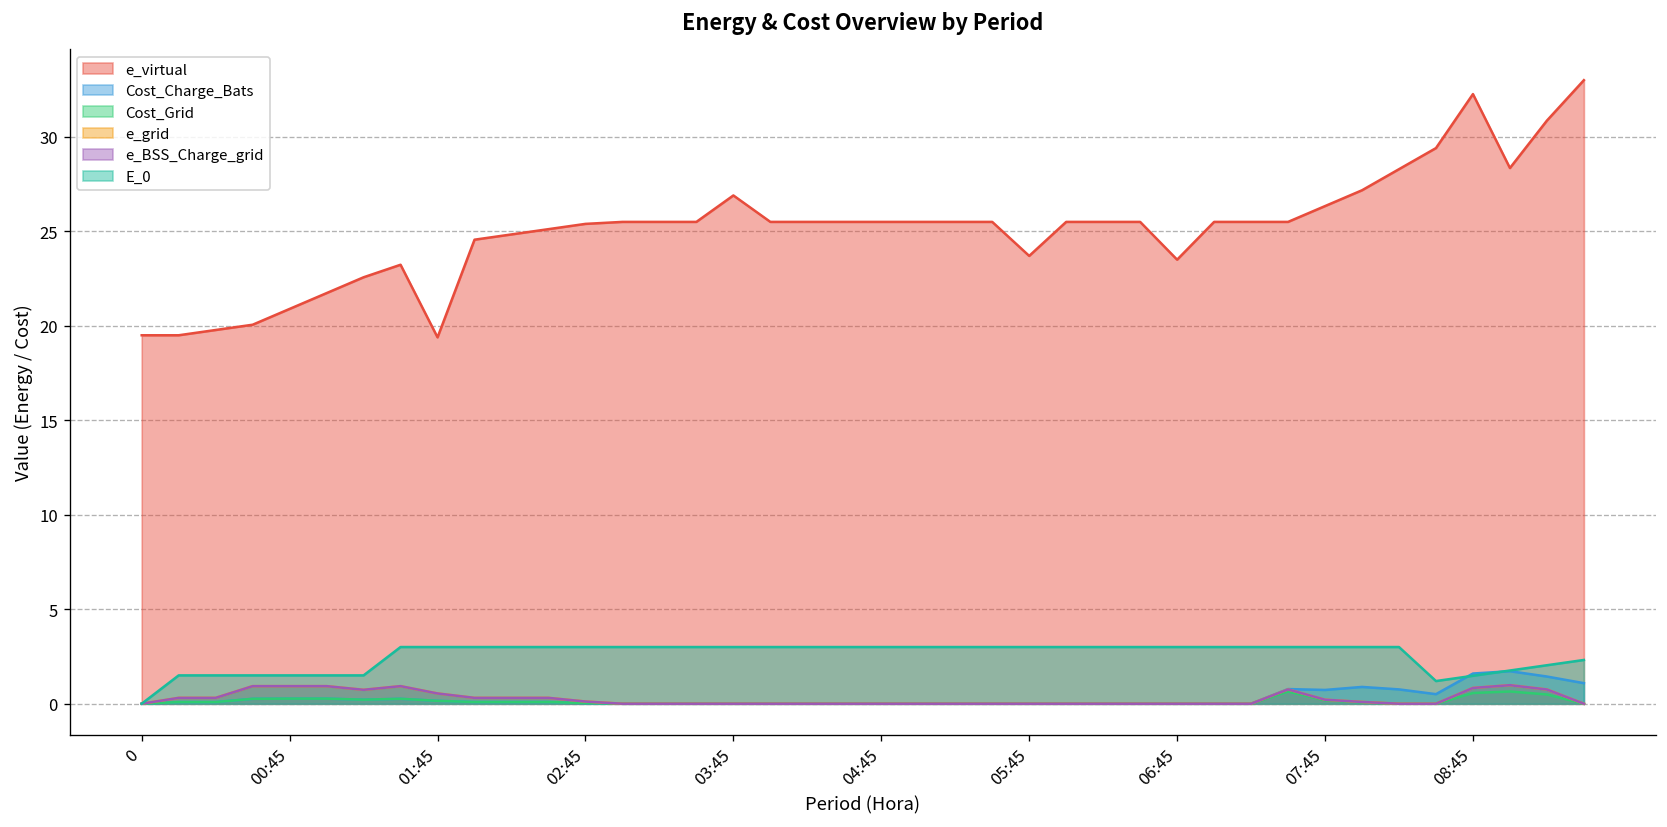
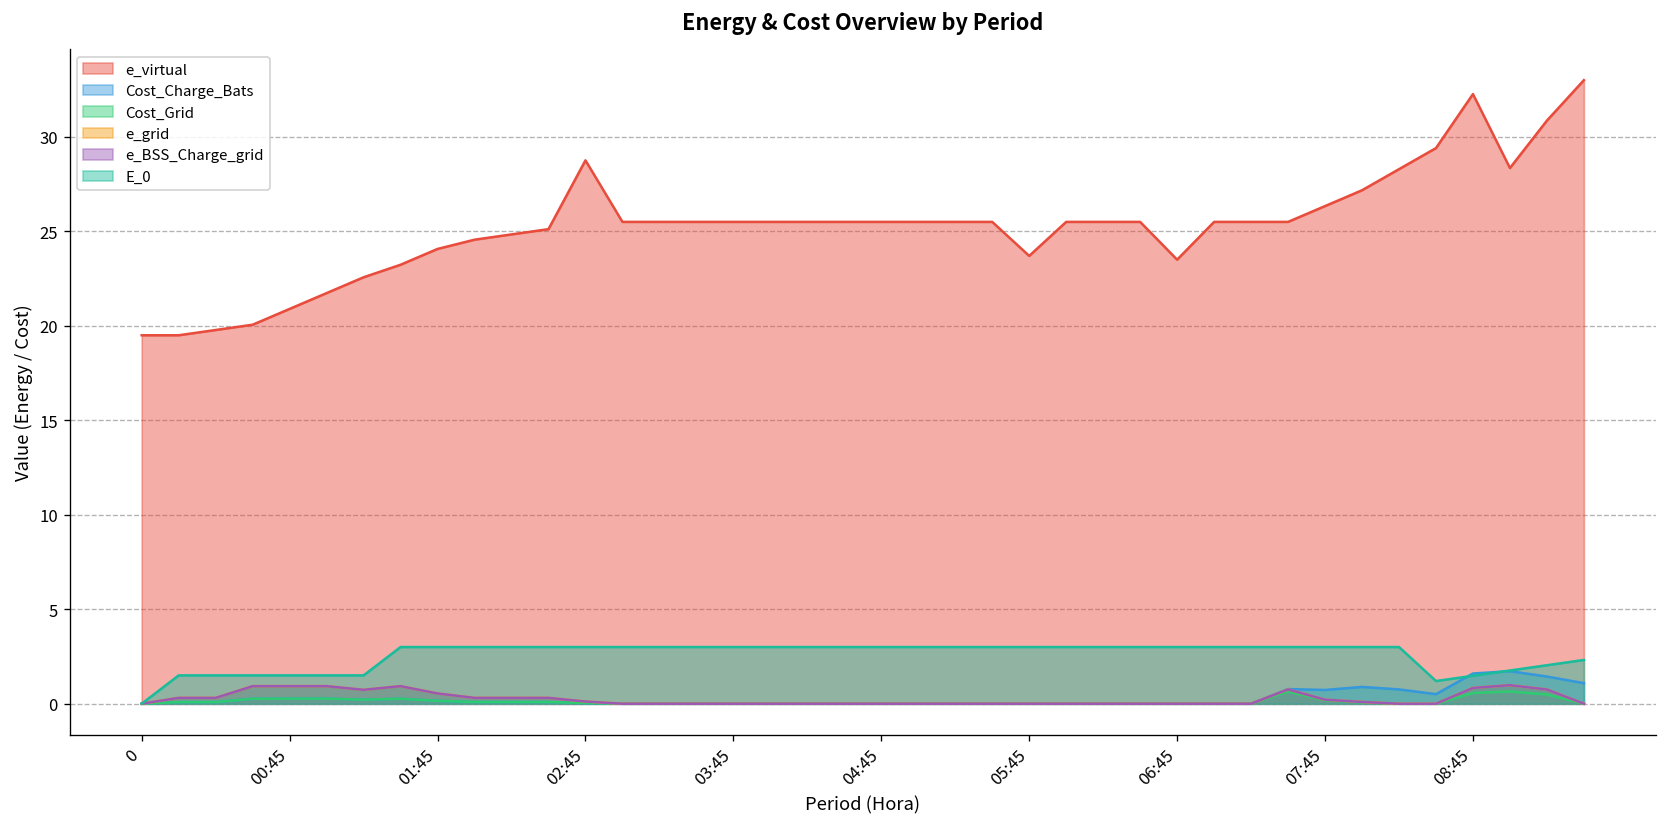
e_virtual, 01:45: 19.4 -> 24.1
e_virtual, 02:45: 25.4 -> 28.8
e_virtual, 03:45: 26.9 -> 25.5
